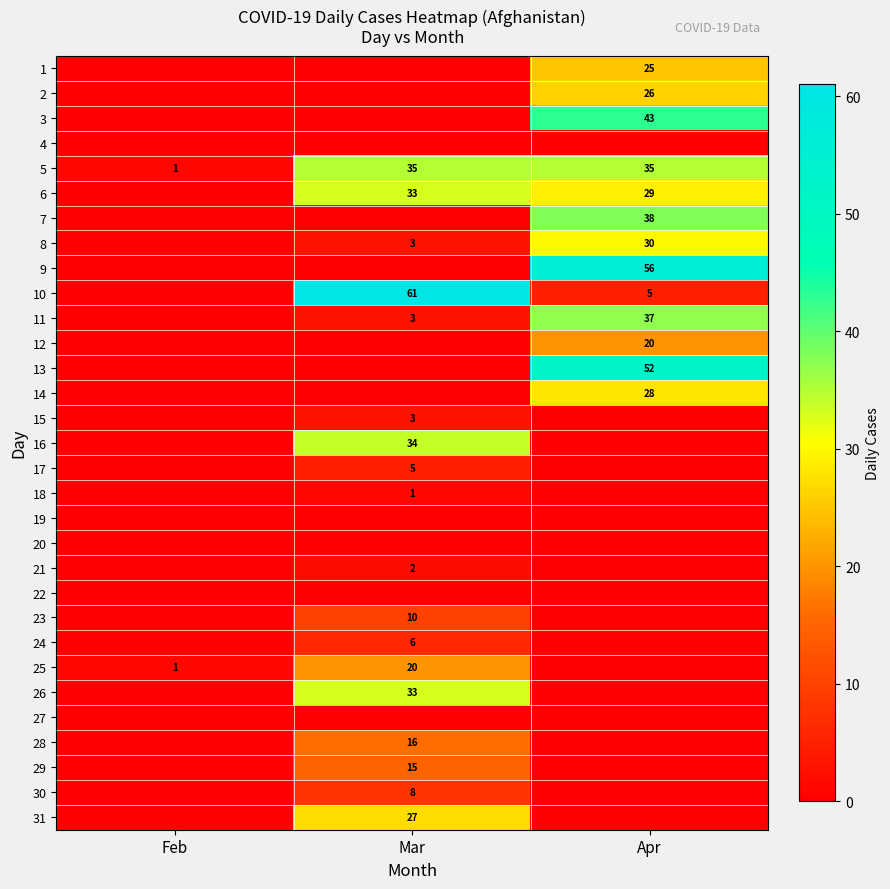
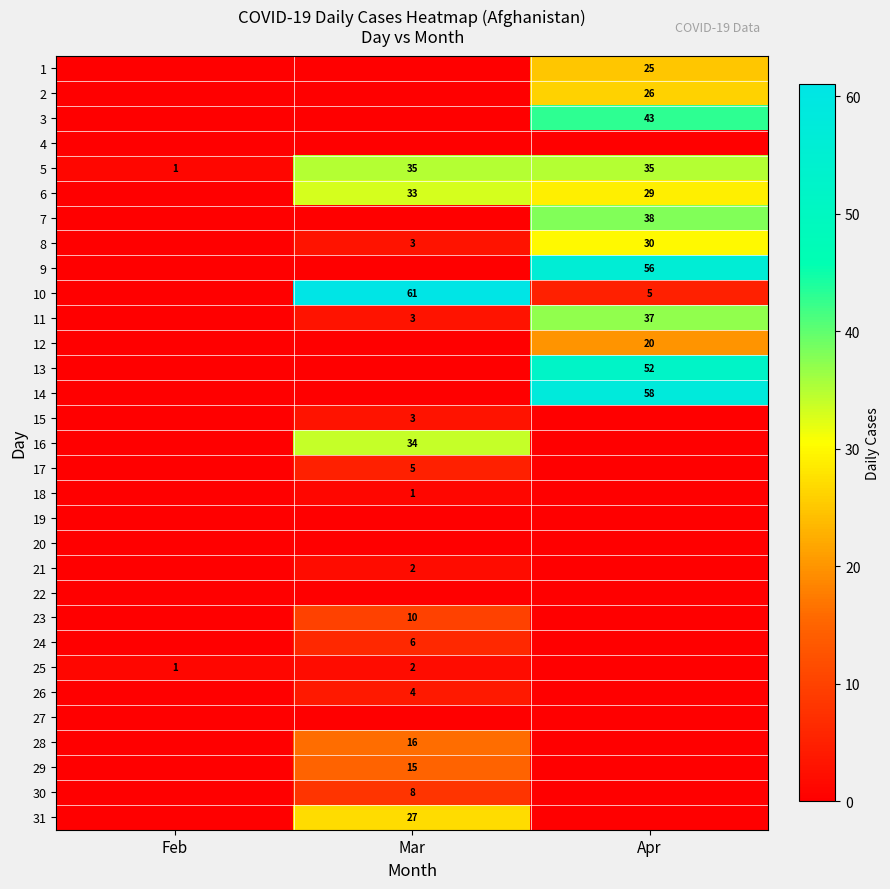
14, Apr: 28 -> 58
25, Mar: 20 -> 2
26, Mar: 33 -> 4
